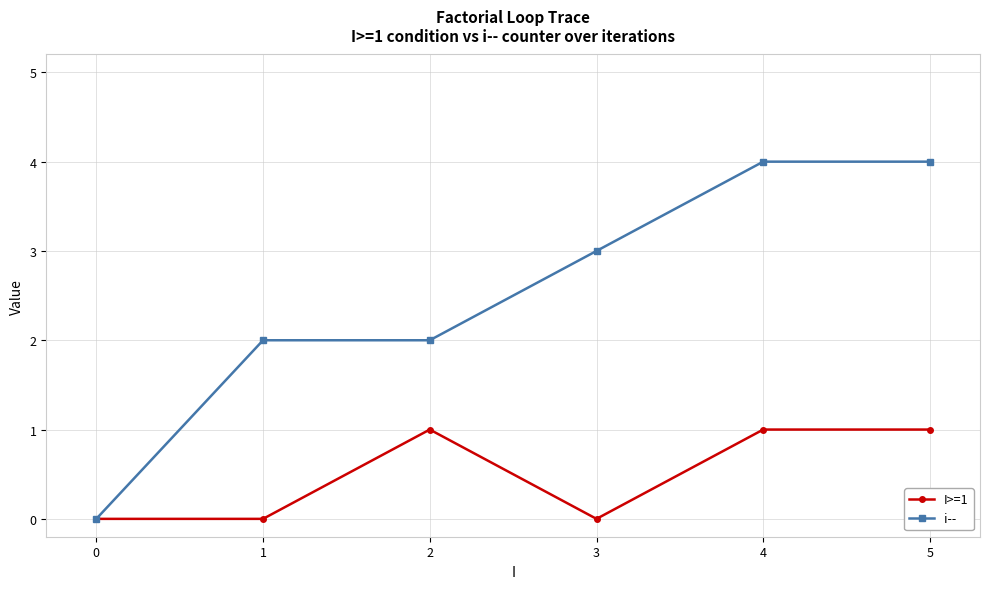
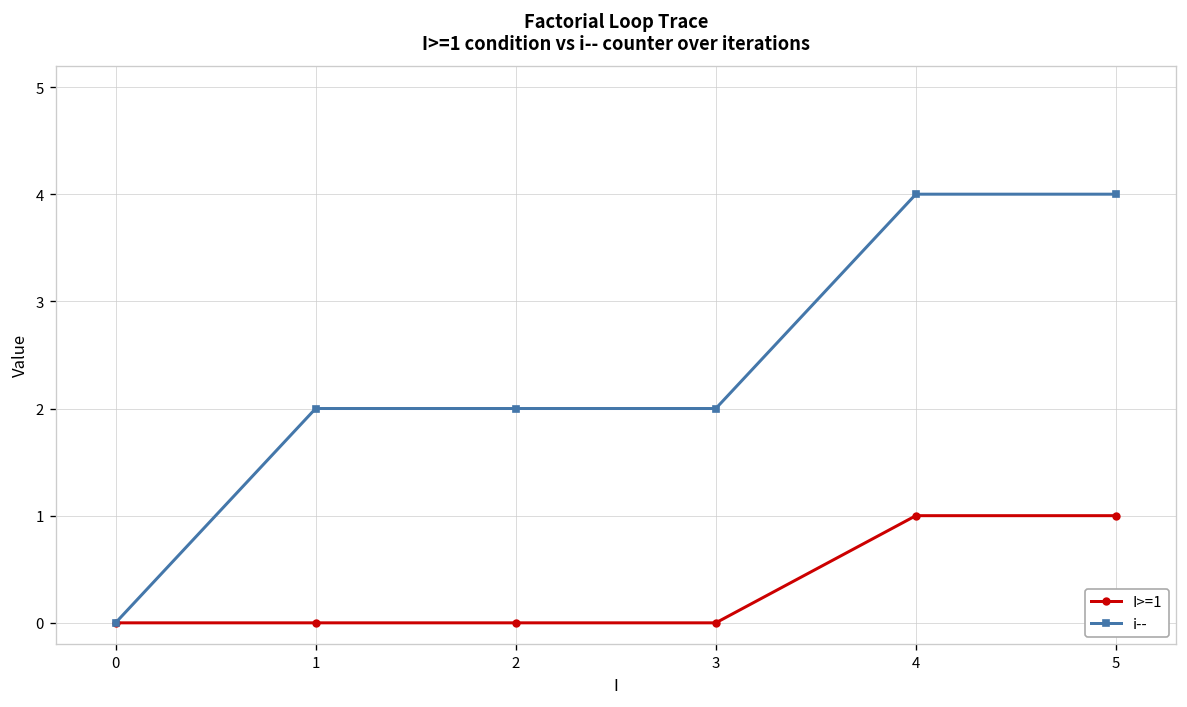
I>=1, 2: 1 -> 0
i--, 3: 3 -> 2
